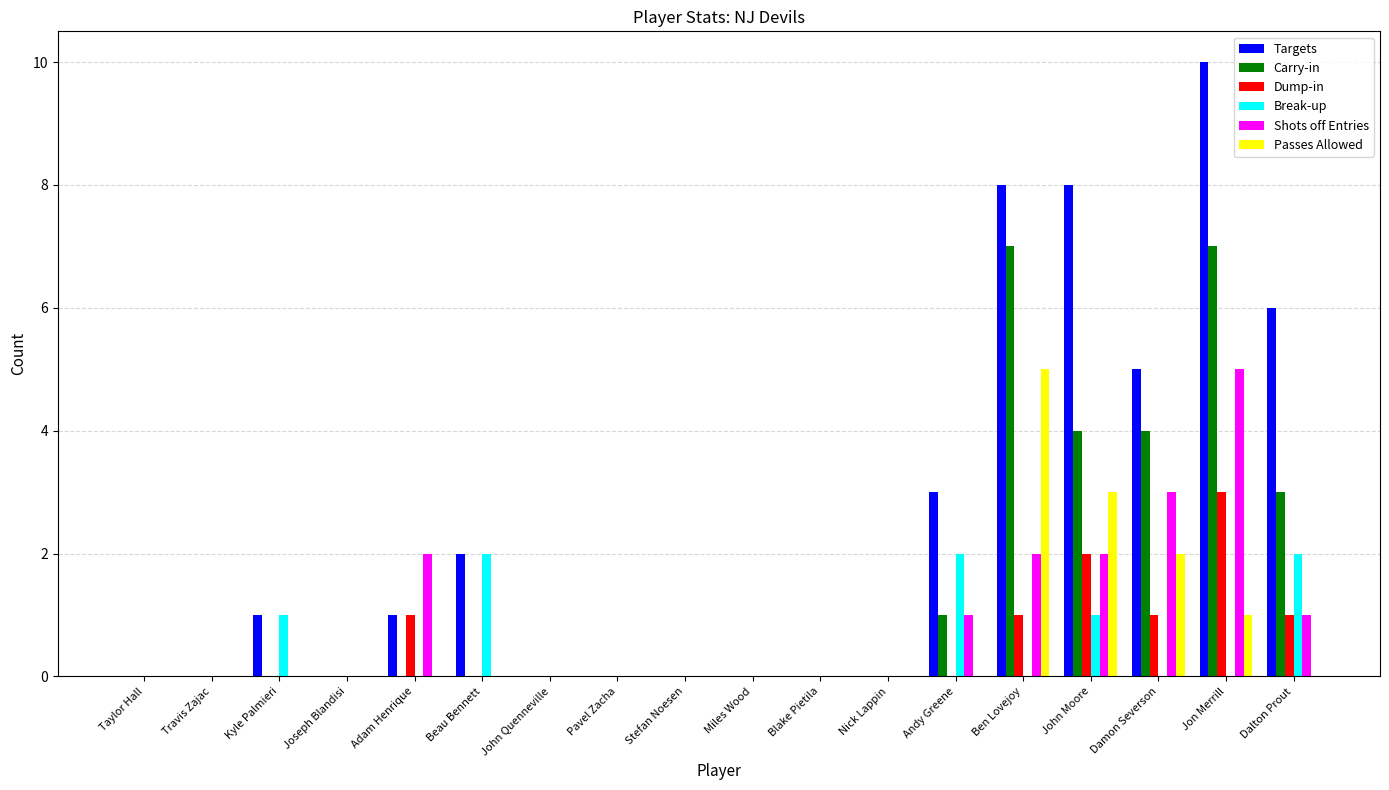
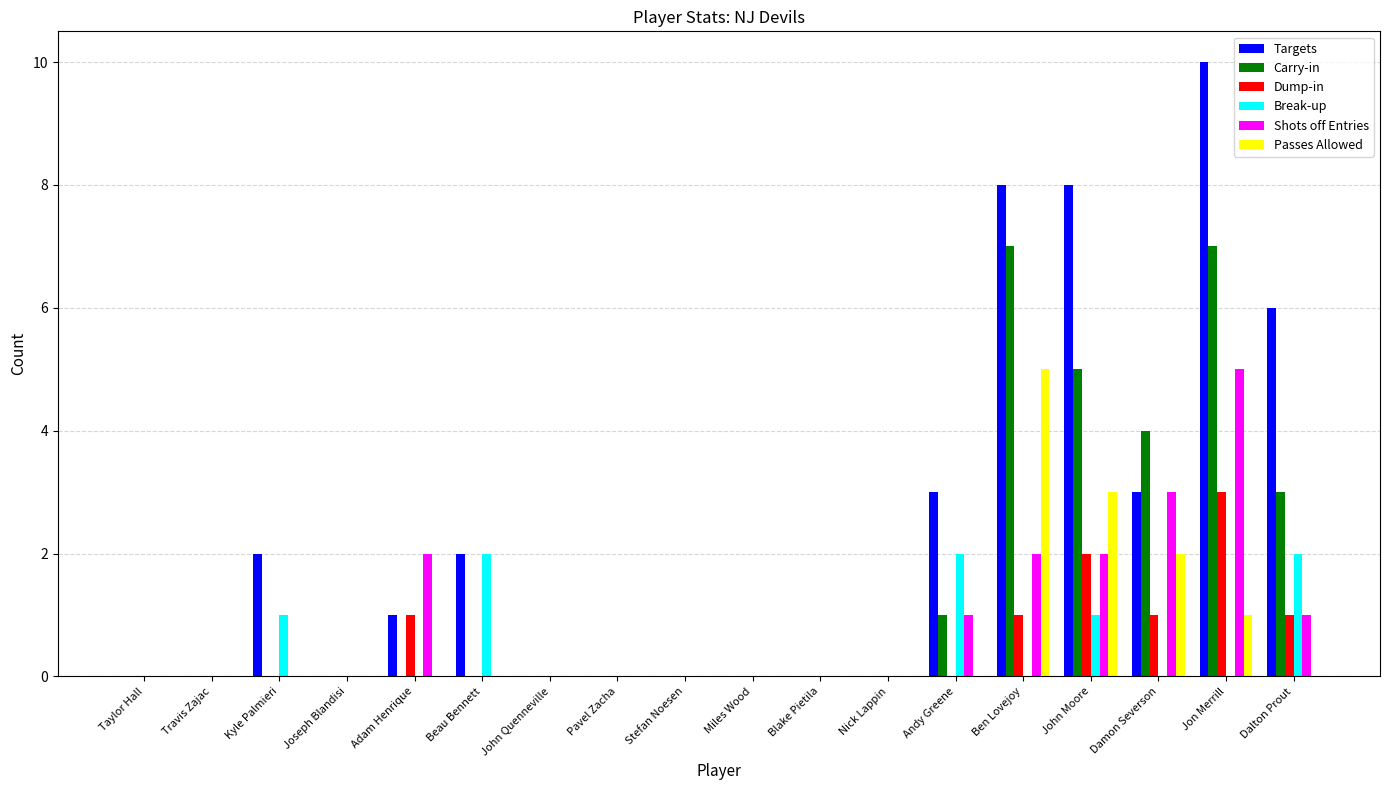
Targets, Kyle Palmieri: 1 -> 2
Carry-in, John Moore: 4 -> 5
Targets, Damon Severson: 5 -> 3
